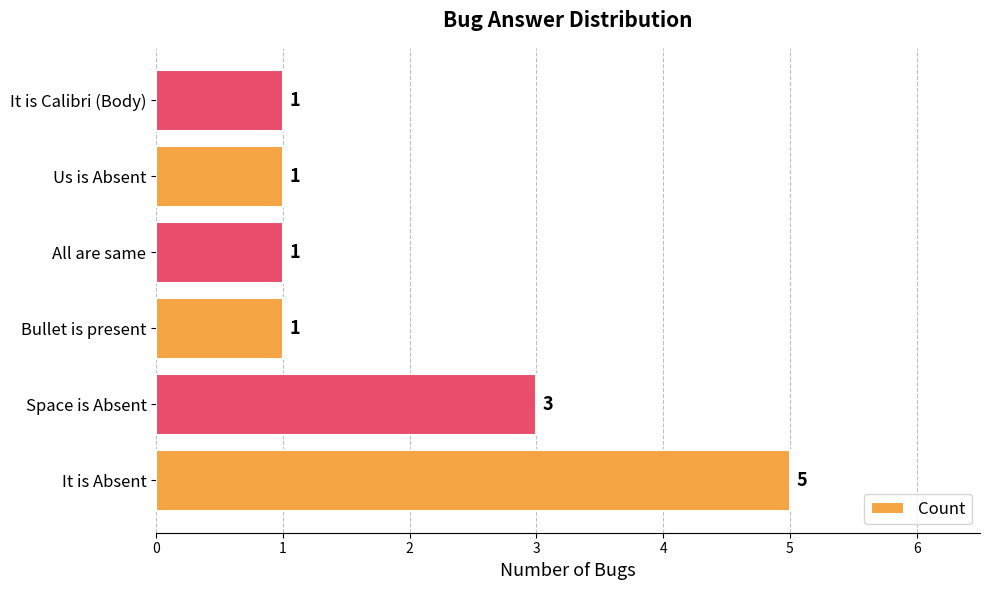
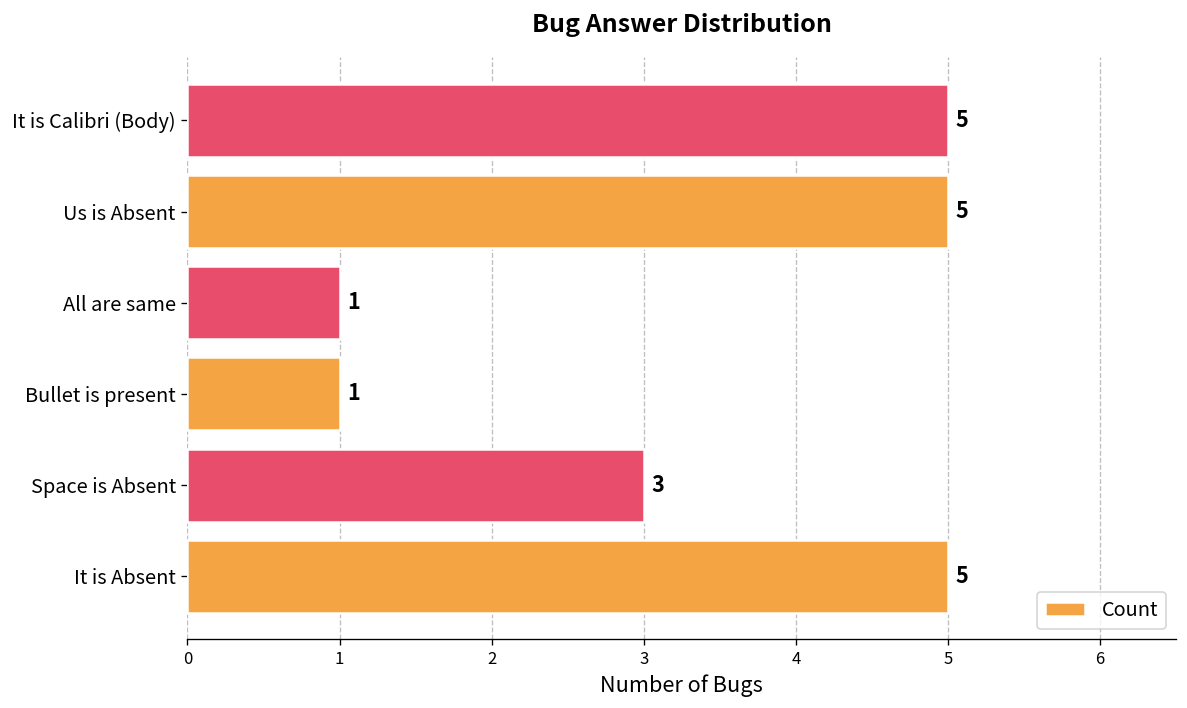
It is Calibri (Body): 1 -> 5
Us is Absent: 1 -> 5
